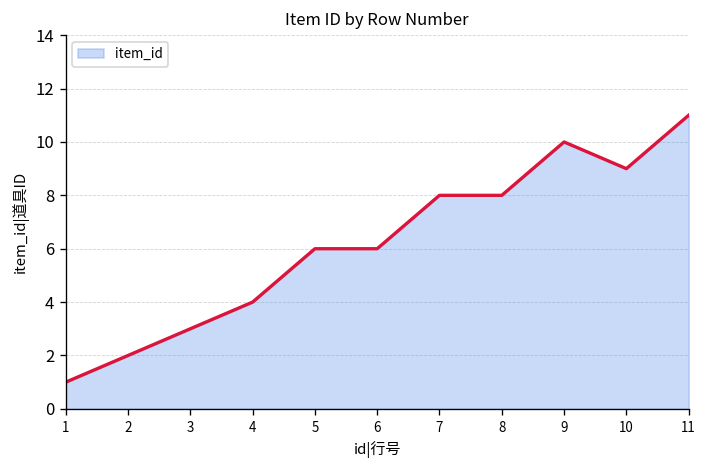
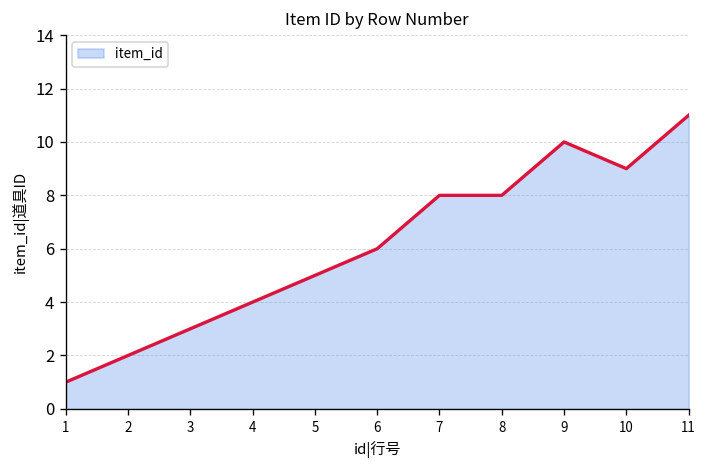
5: 6 -> 5
